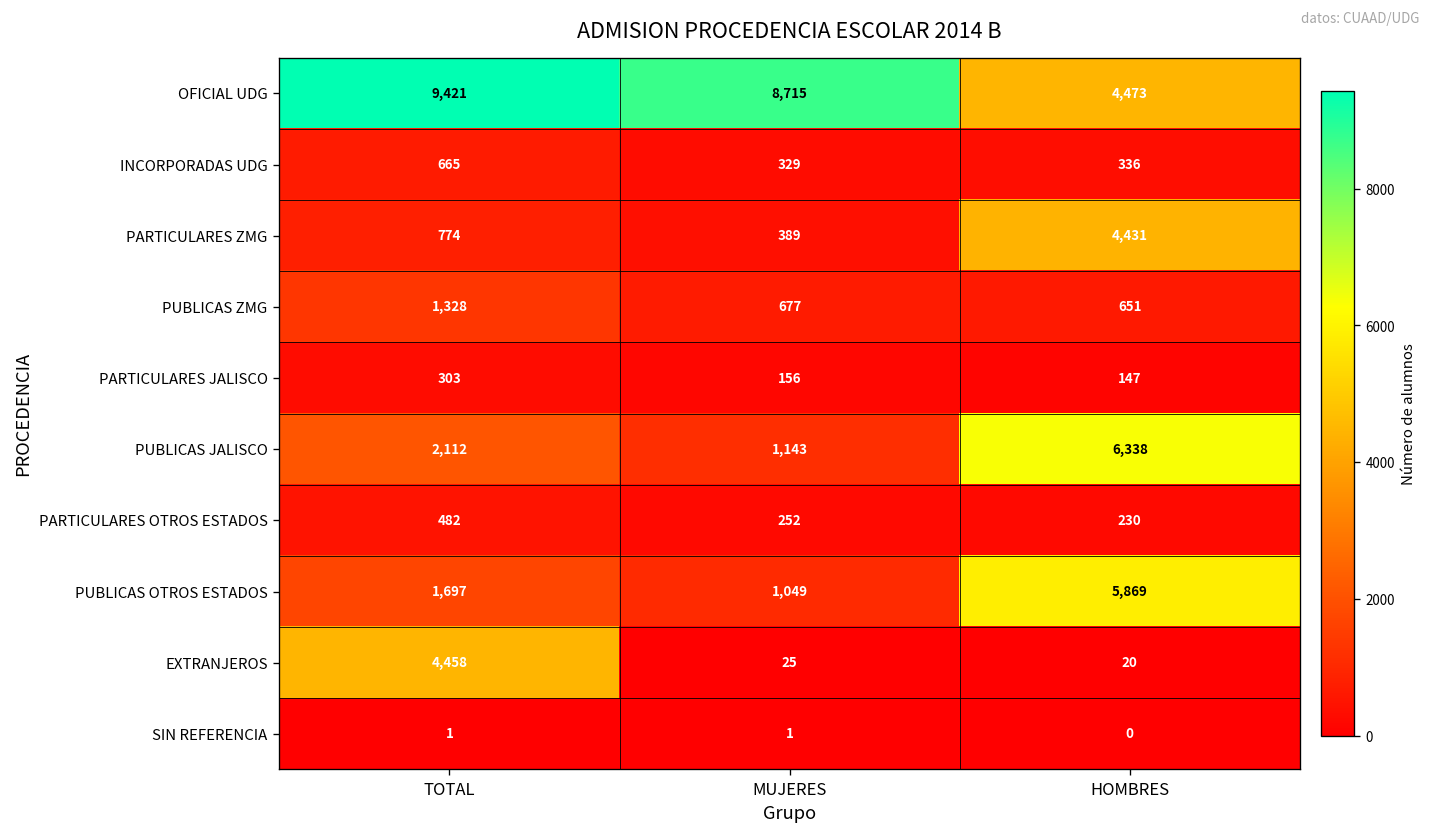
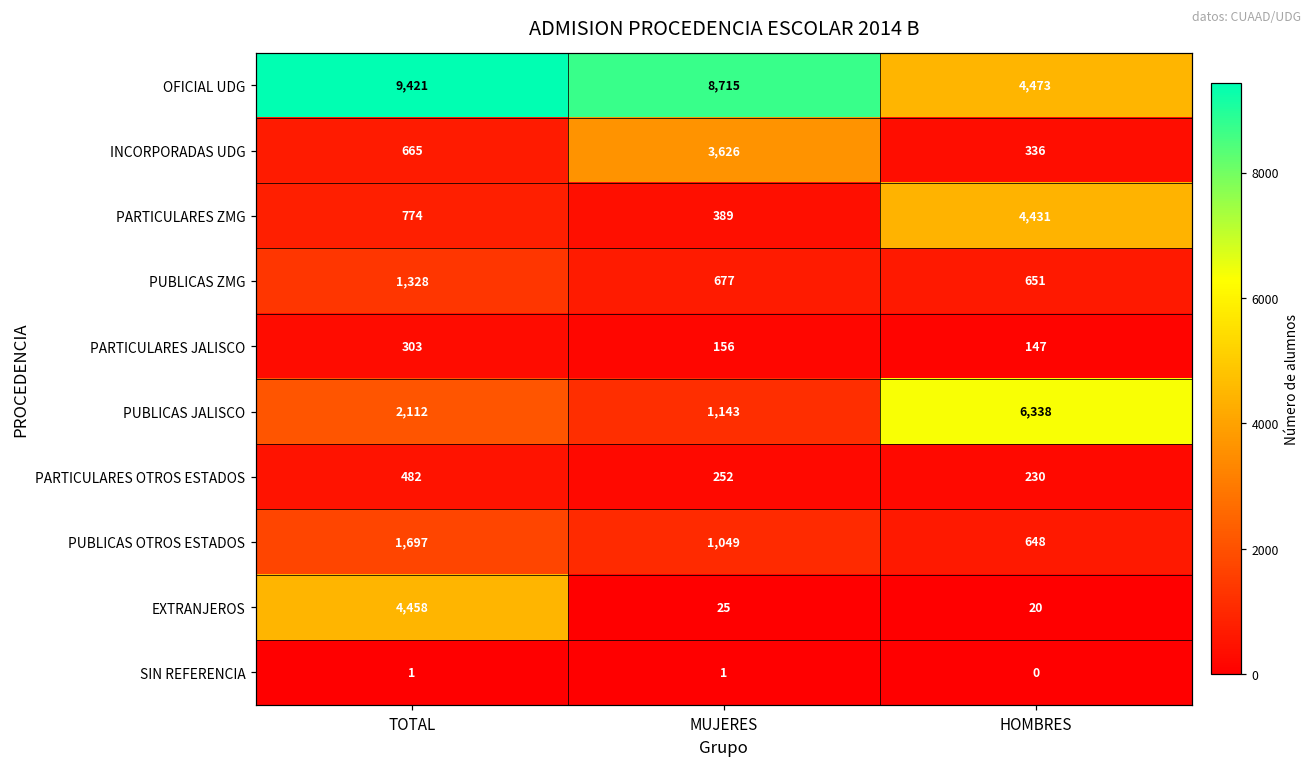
INCORPORADAS UDG, MUJERES: 329 -> 3,626
PUBLICAS OTROS ESTADOS, HOMBRES: 5,869 -> 648
